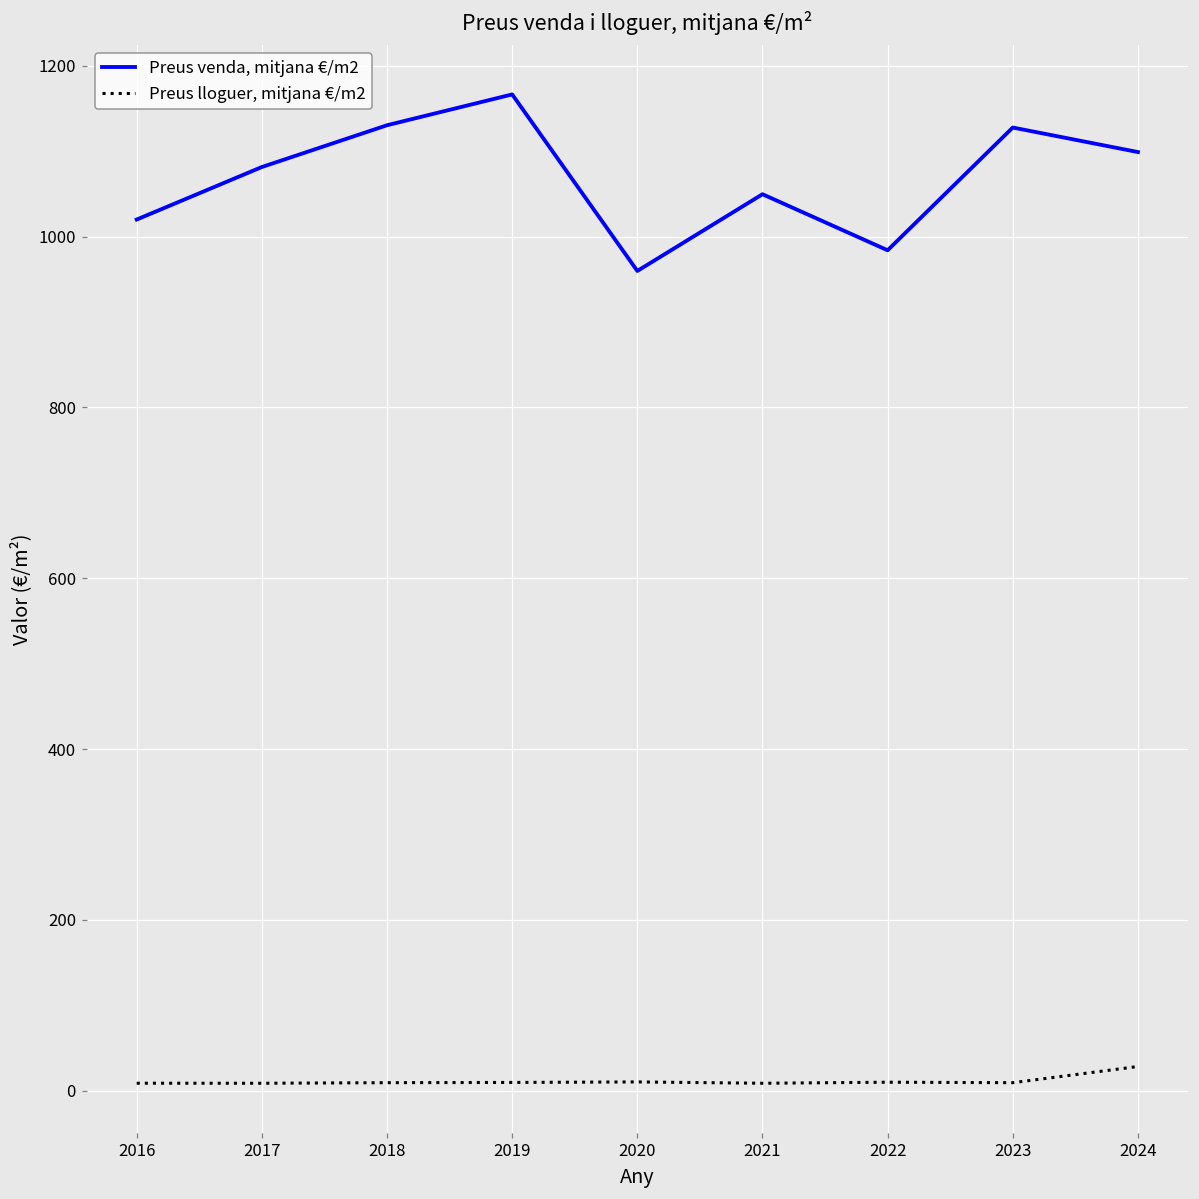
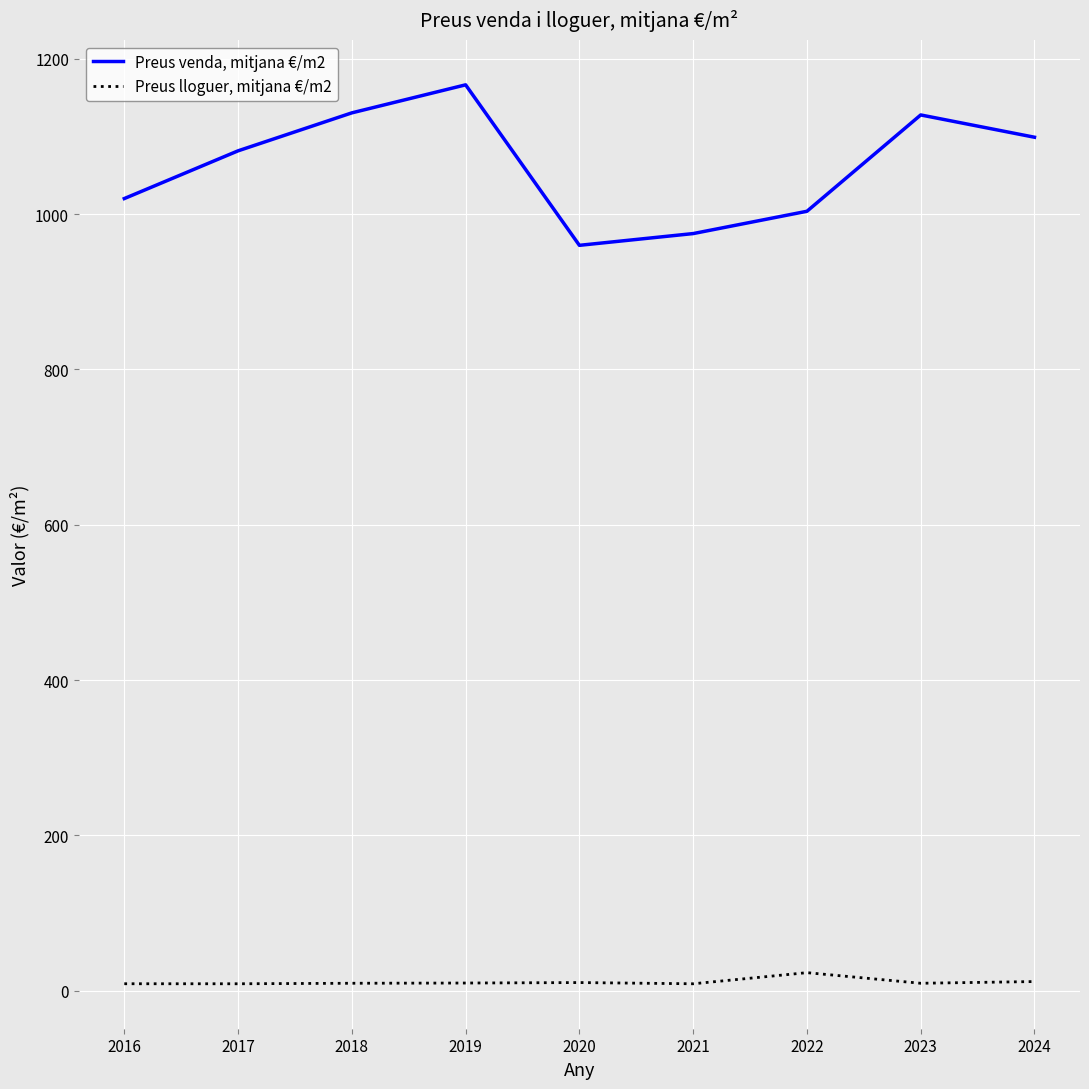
Preus venda, mitjana €/m2, 2021: 1050 -> 970
Preus venda, mitjana €/m2, 2022: 980 -> 1000
Preus lloguer, mitjana €/m2, 2022: 10 -> 20
Preus lloguer, mitjana €/m2, 2024: 30 -> 10
